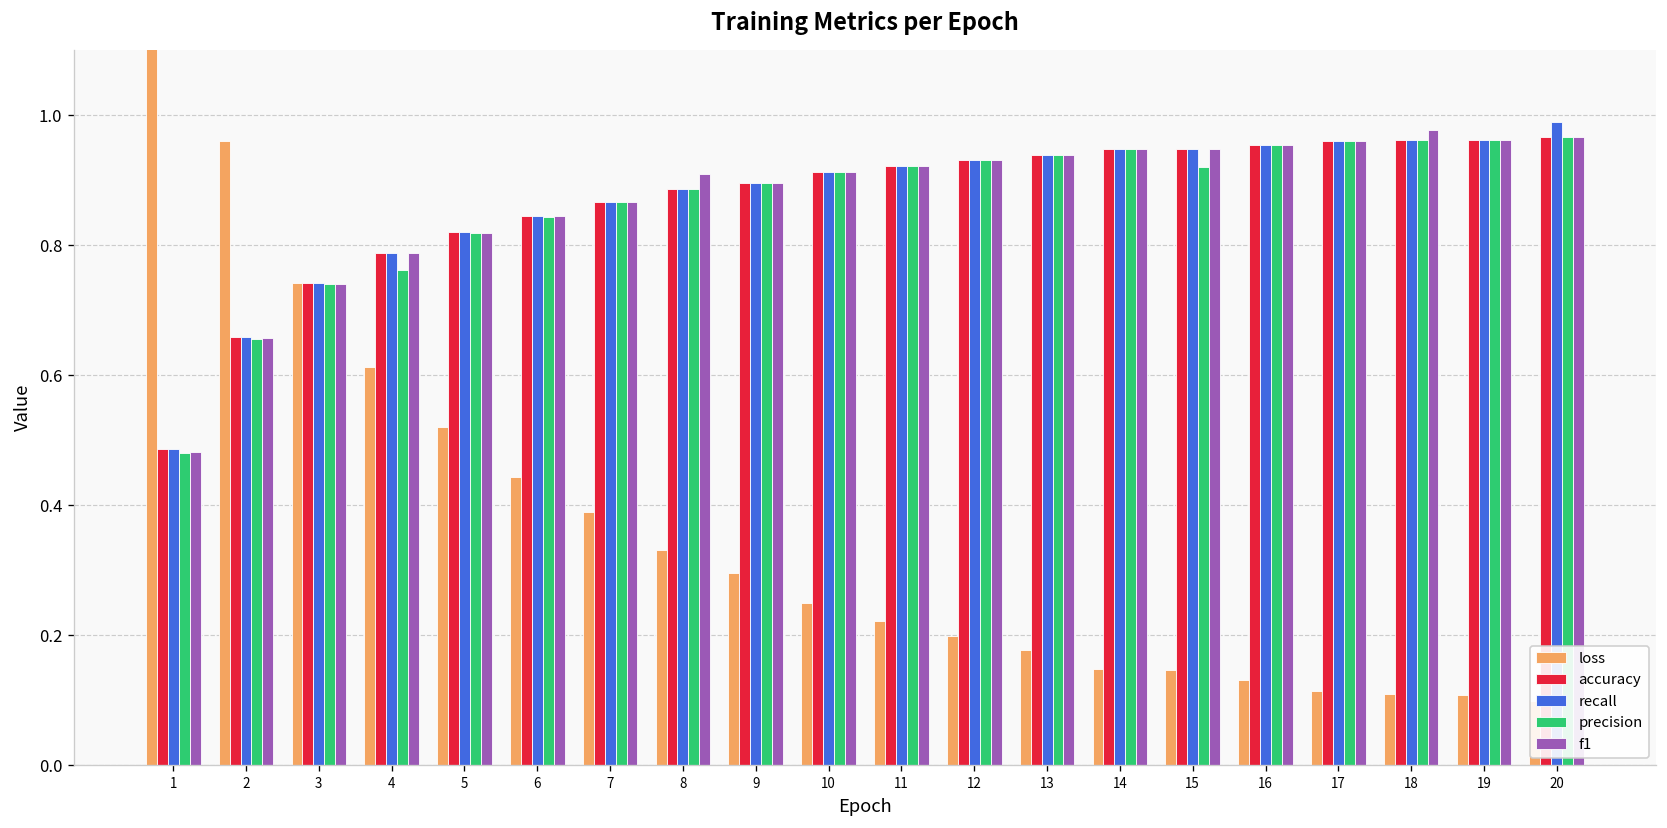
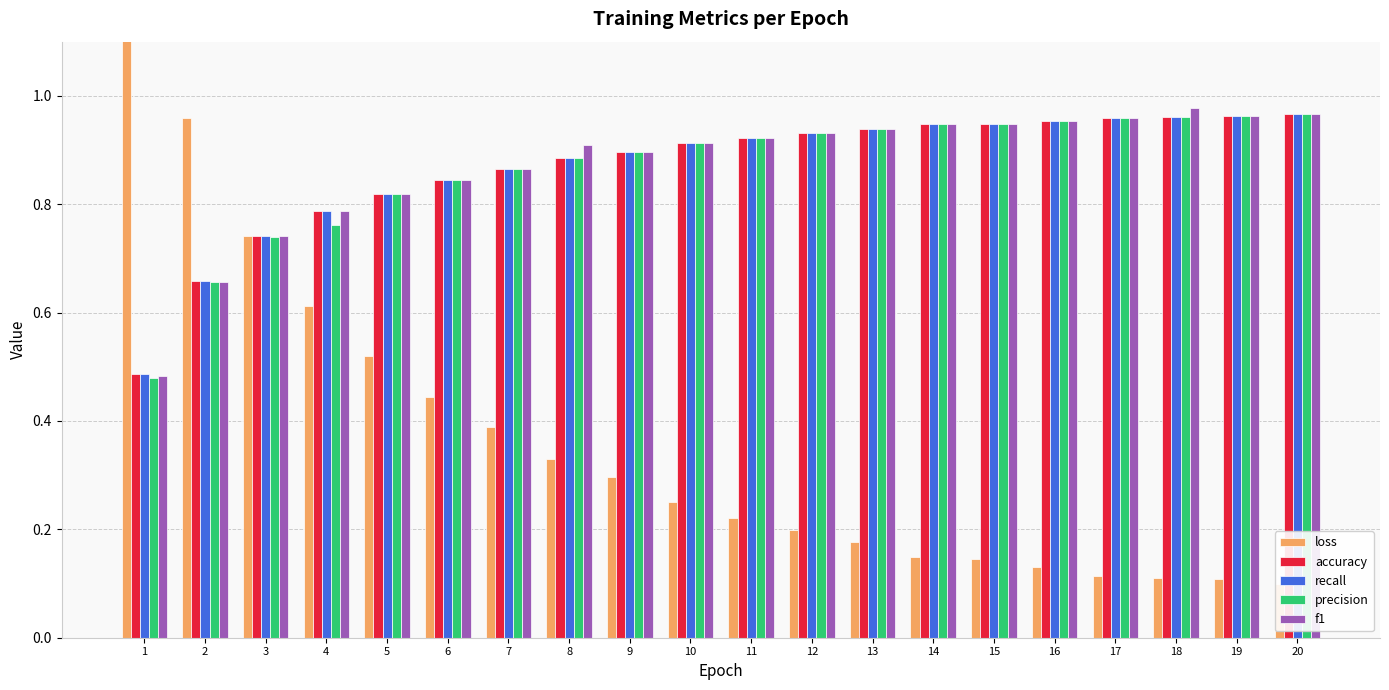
precision, 15: 0.92 -> 0.95
recall, 20: 0.99 -> 0.97
